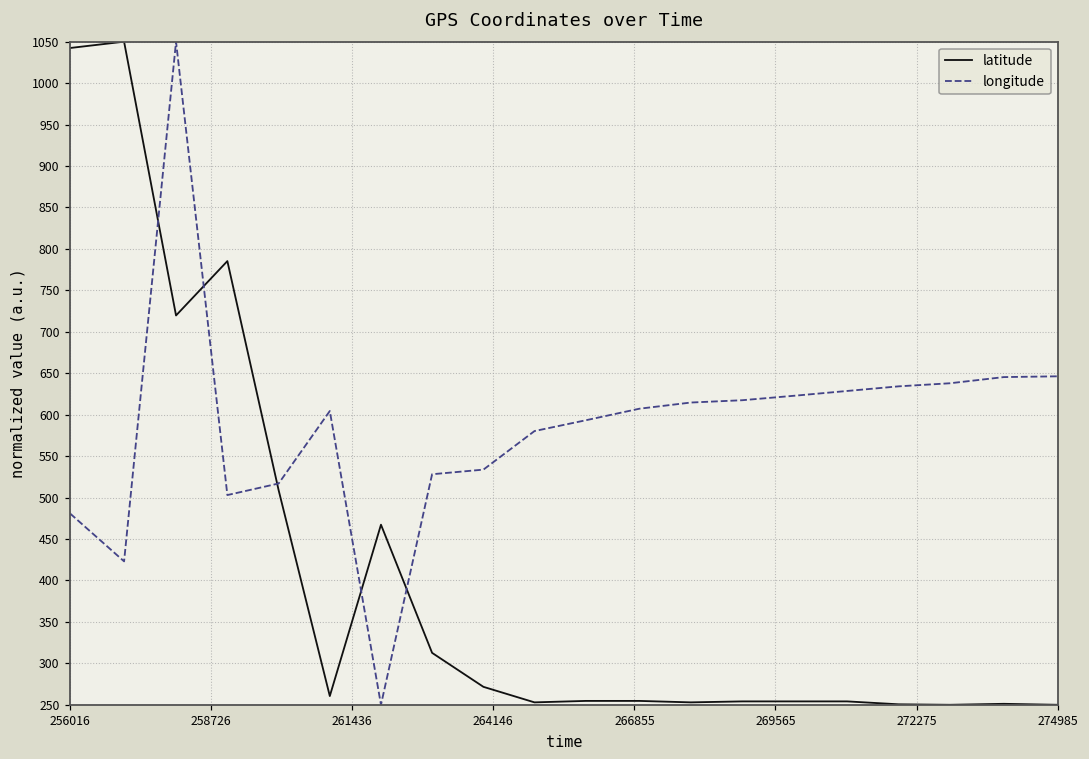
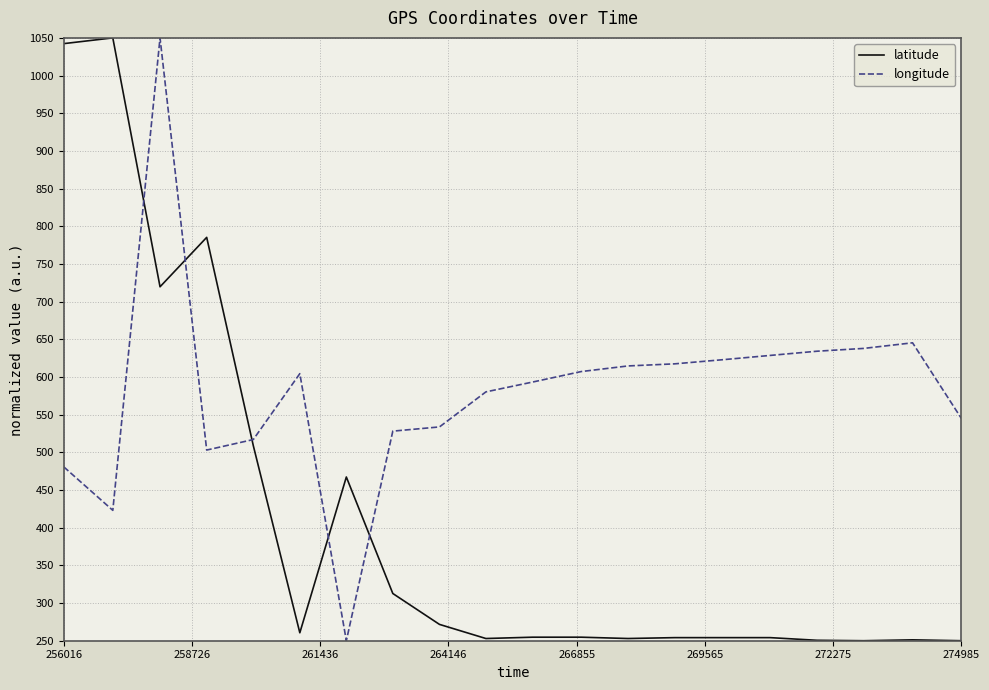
longitude, 274985: 650 -> 540
